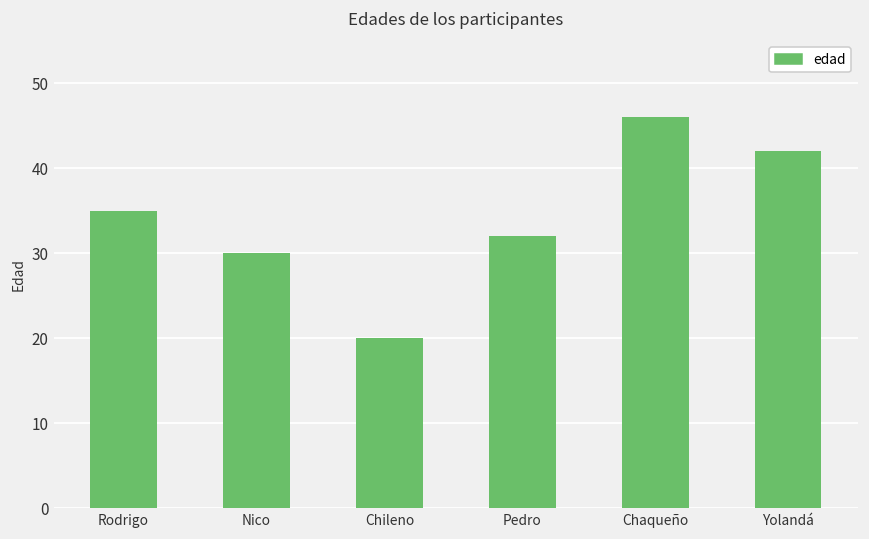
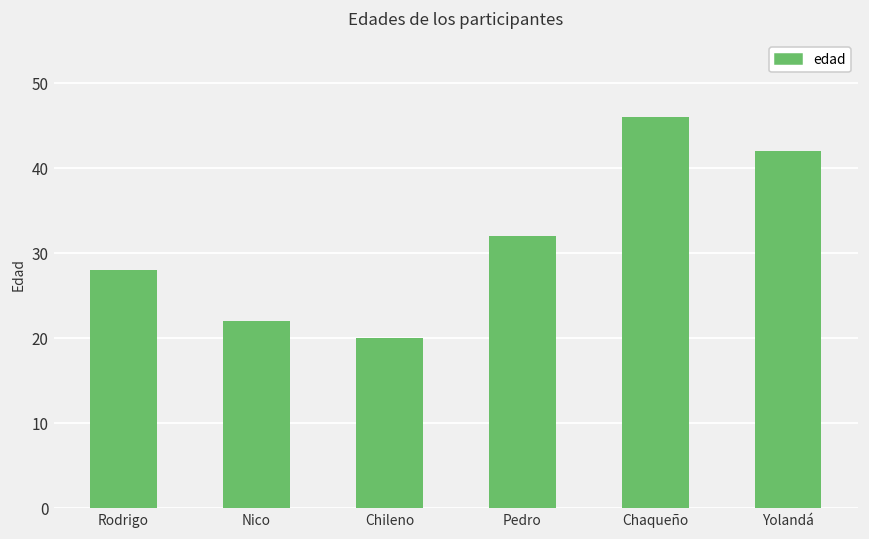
Rodrigo: 35 -> 28
Nico: 30 -> 22
